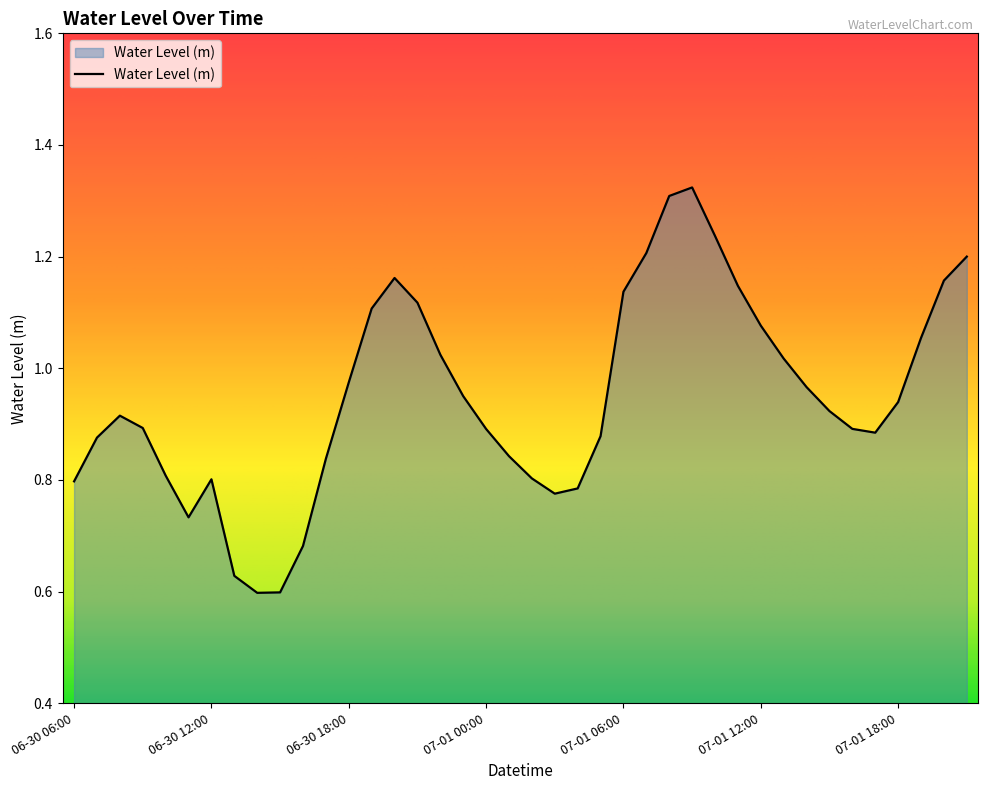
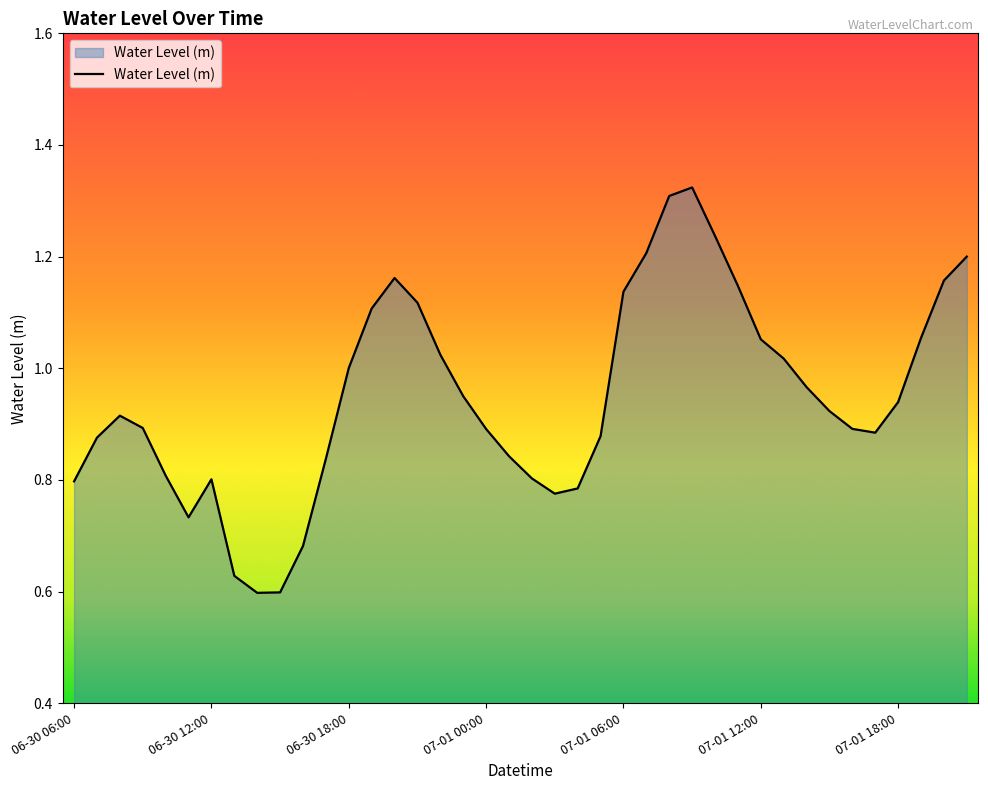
06-30 18:00: 0.97 -> 1.00
07-01 12:00: 1.08 -> 1.05
